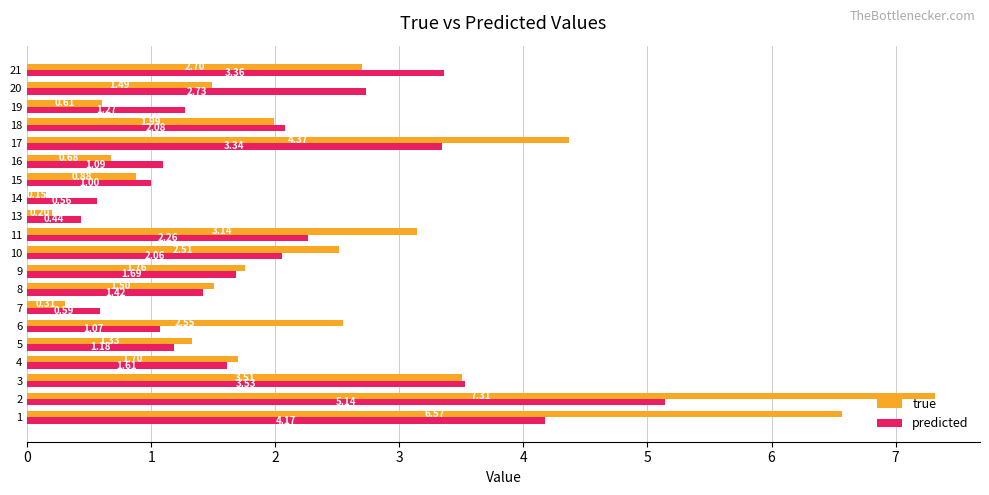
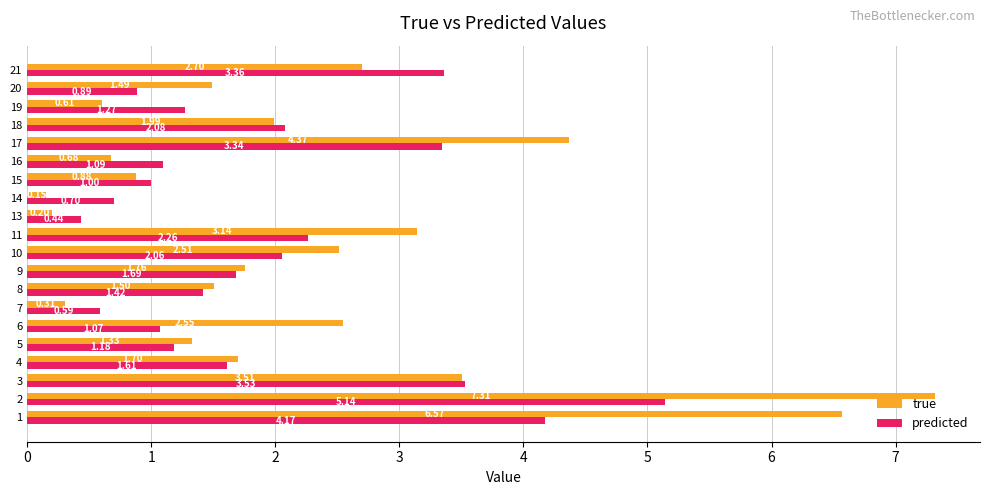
predicted, 20: 2.73 -> 0.89
predicted, 14: 0.56 -> 0.70
